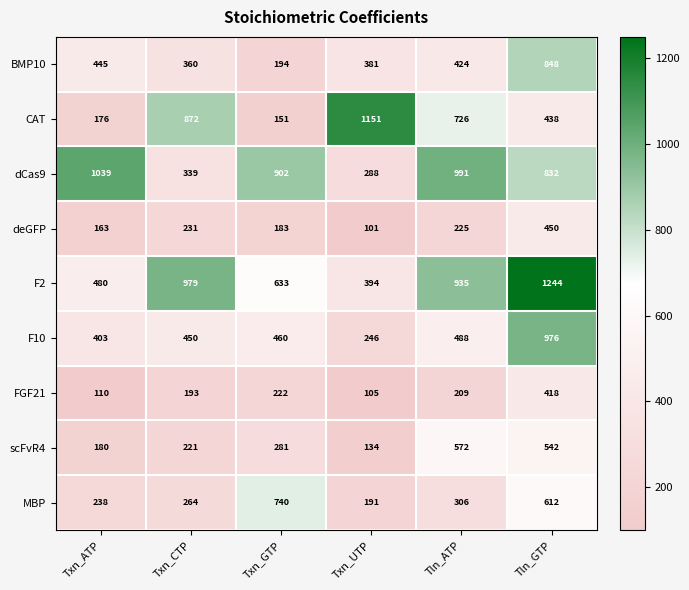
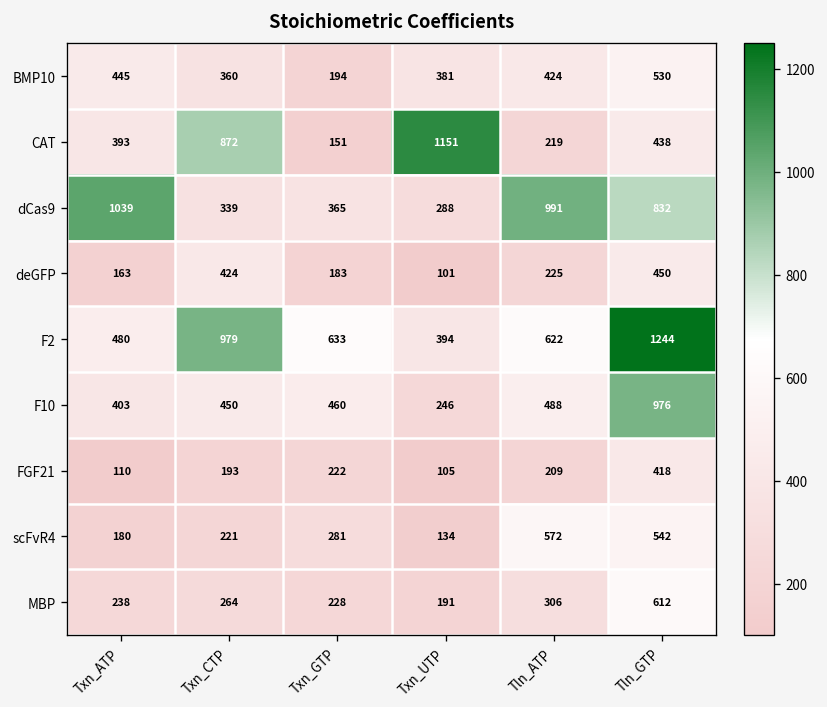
BMP10, Tln_GTP: 848 -> 530
CAT, Txn_ATP: 176 -> 393
CAT, Tln_ATP: 726 -> 219
dCas9, Txn_GTP: 902 -> 365
deGFP, Txn_CTP: 231 -> 424
F2, Tln_ATP: 935 -> 622
MBP, Txn_GTP: 740 -> 228
